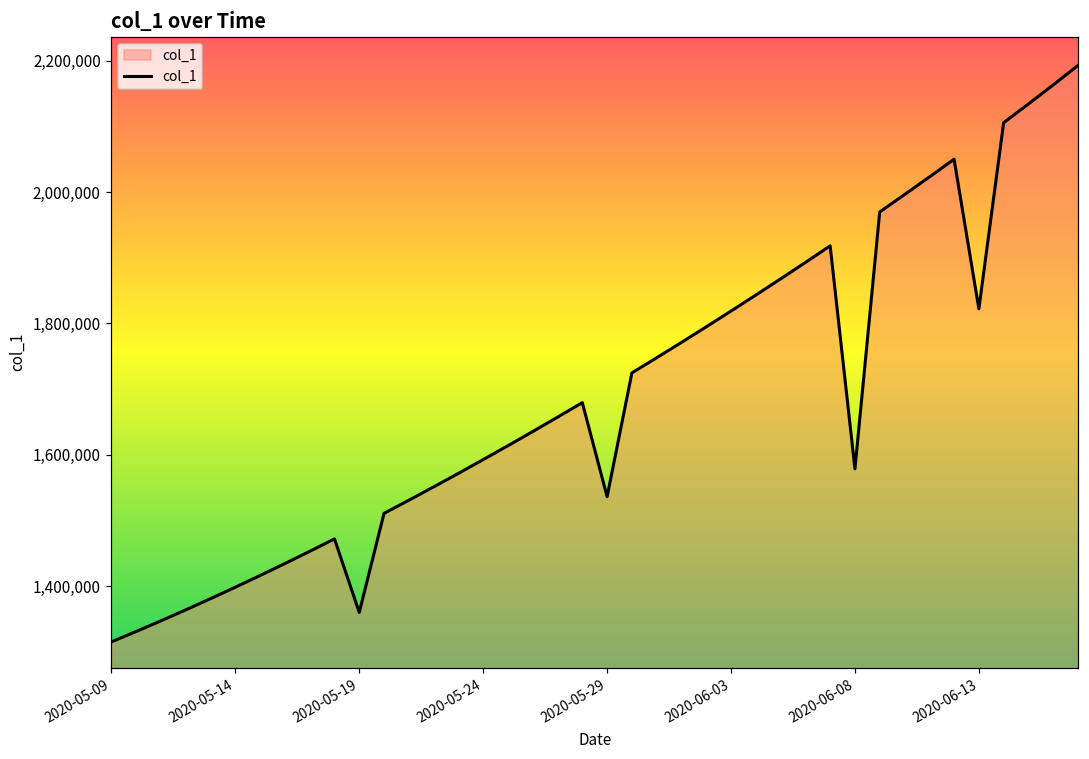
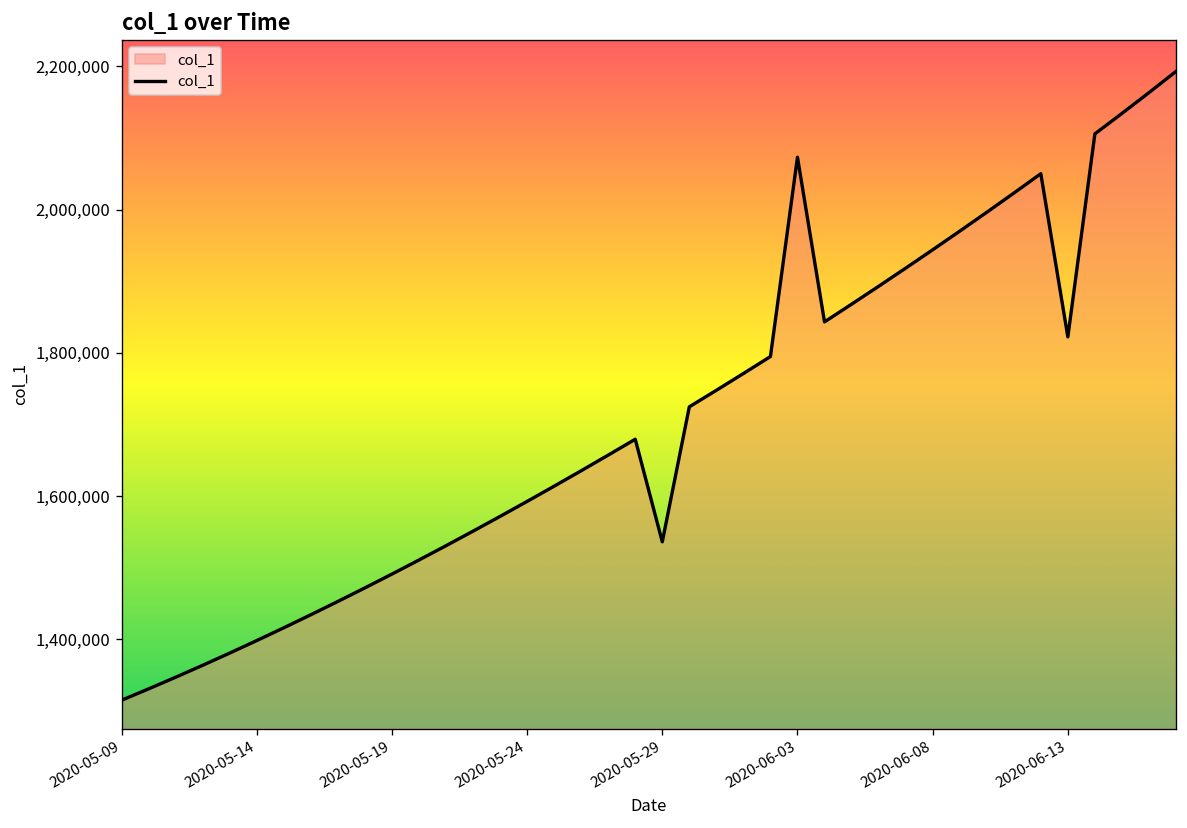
2020-05-19: 1,360,000 -> 1,490,000
2020-06-03: 1,820,000 -> 2,070,000
2020-06-08: 1,580,000 -> 1,940,000
